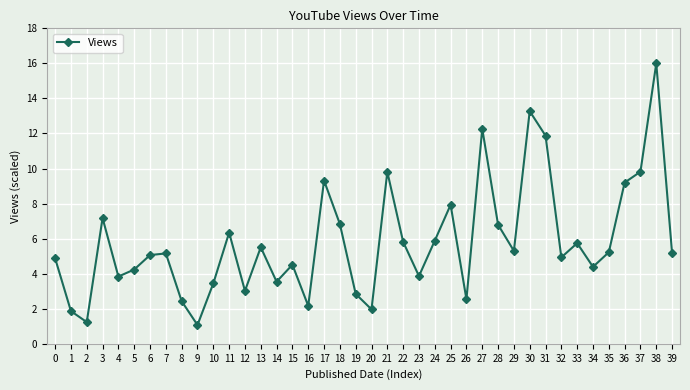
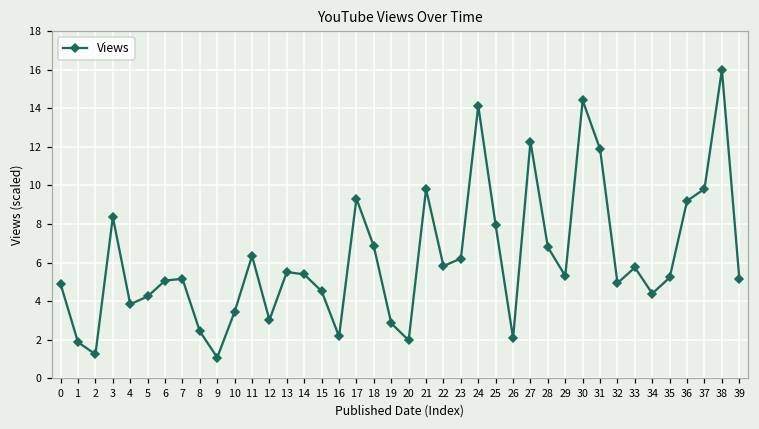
3: 7.2 -> 8.4
14: 3.5 -> 5.4
23: 3.9 -> 6.2
24: 5.9 -> 14.1
26: 2.5 -> 2.1
30: 13.3 -> 14.4
